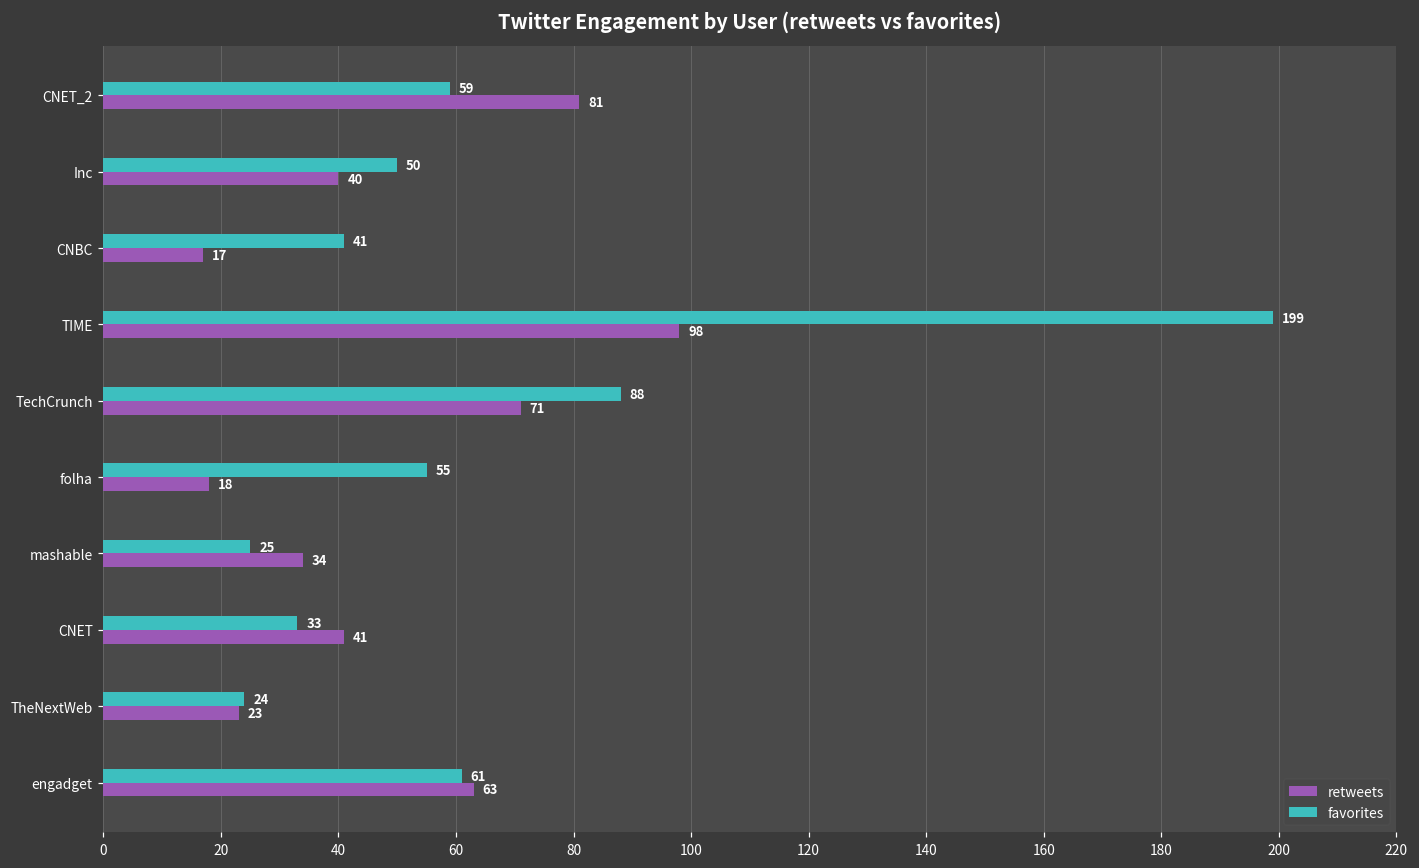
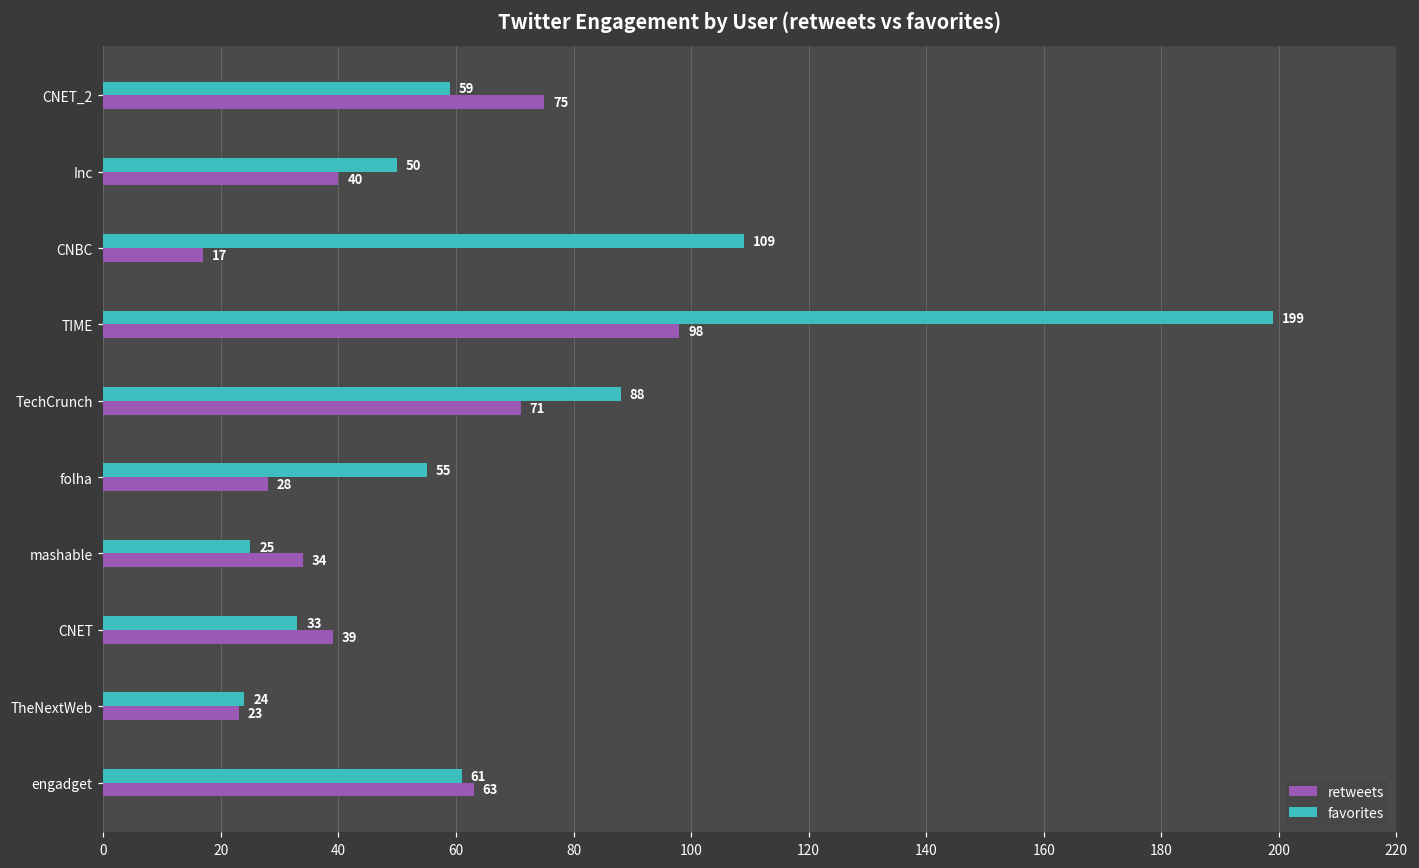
retweets, CNET_2: 81 -> 75
favorites, CNBC: 41 -> 109
retweets, folha: 18 -> 28
retweets, CNET: 41 -> 39
